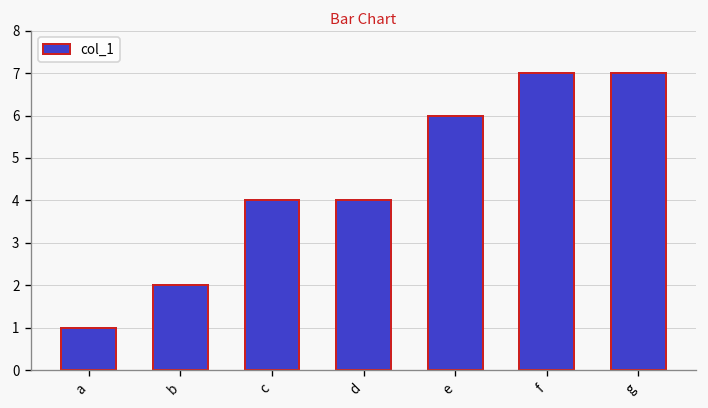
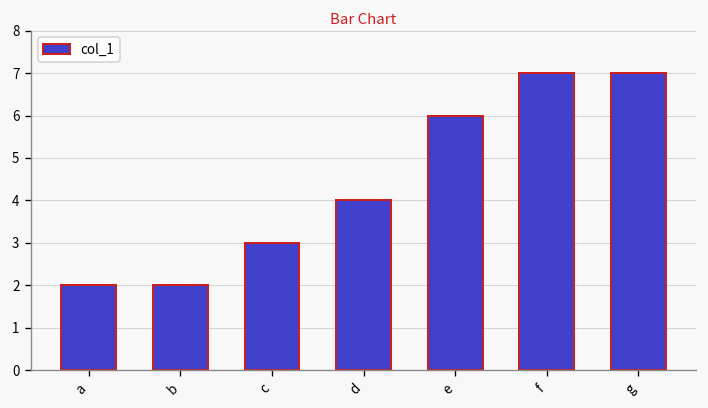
a: 1 -> 2
c: 4 -> 3
